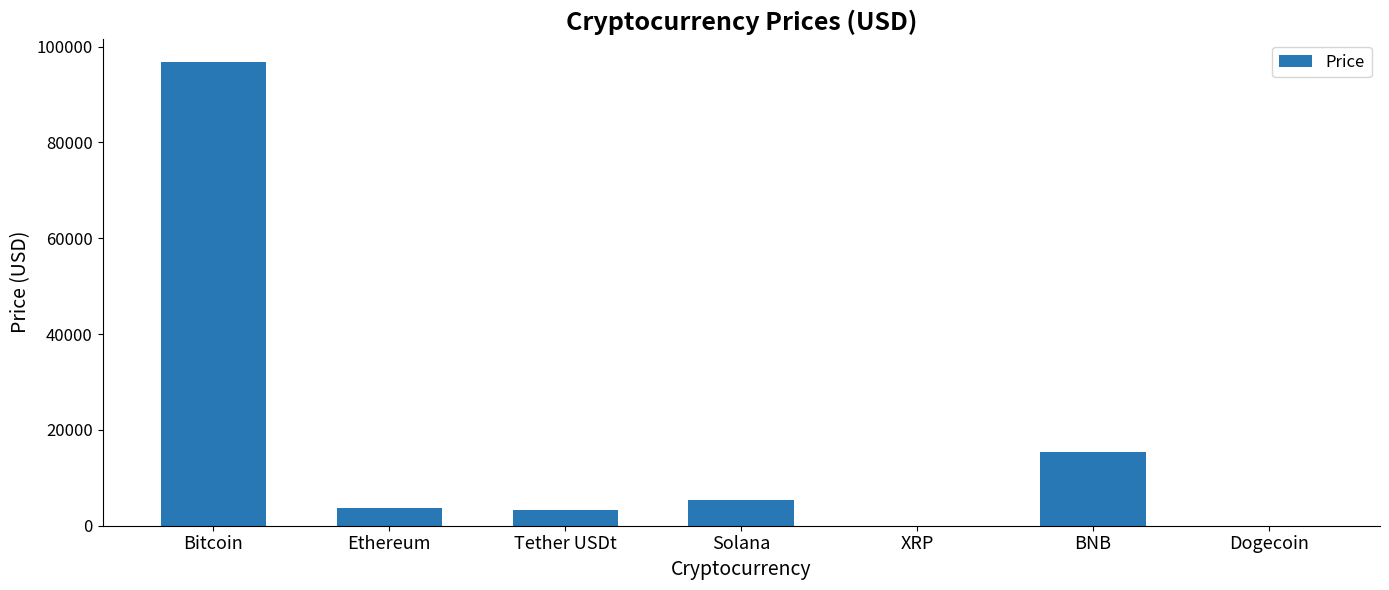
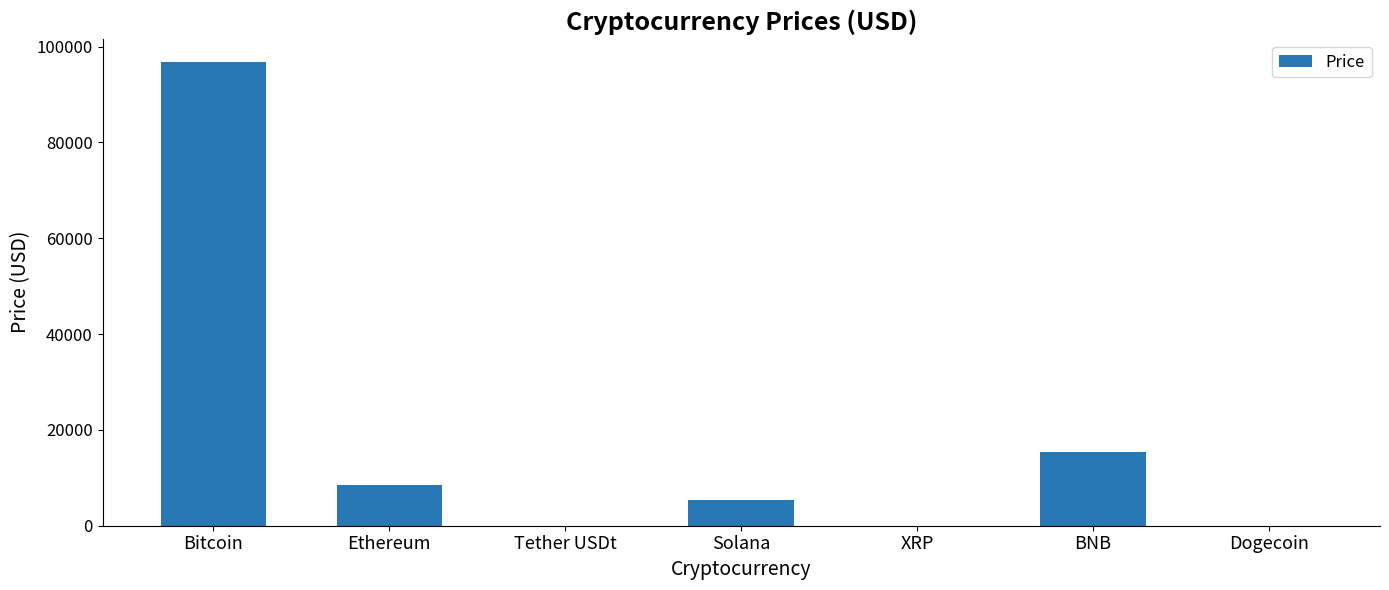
Ethereum: 4000 -> 8000
Tether USDt: 3000 -> 0
